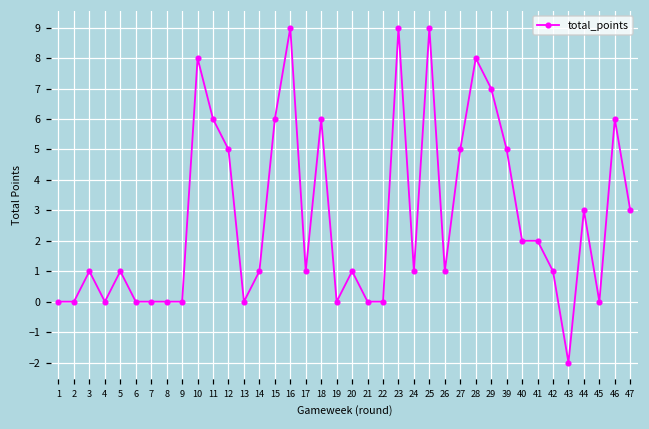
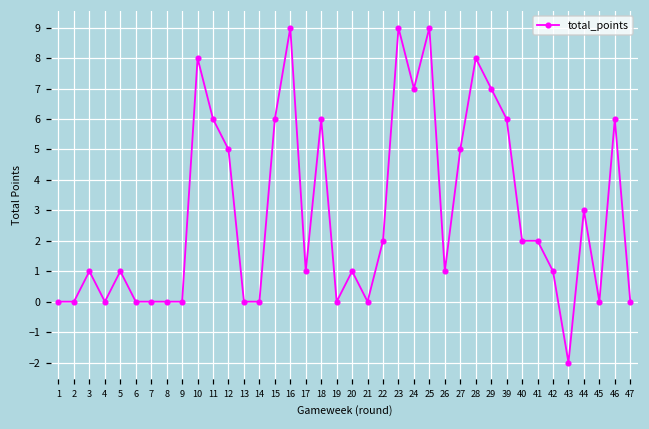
14: 1 -> 0
22: 0 -> 2
24: 1 -> 7
39: 5 -> 6
47: 3 -> 0
